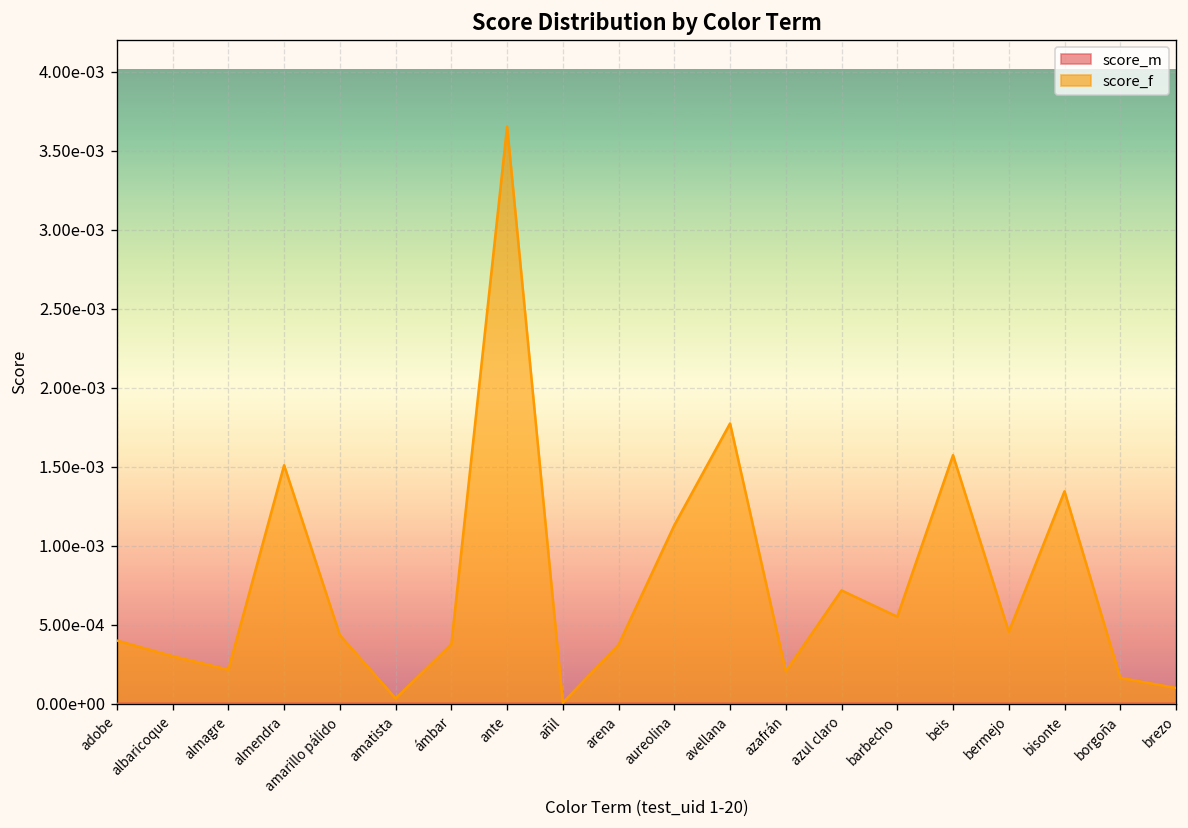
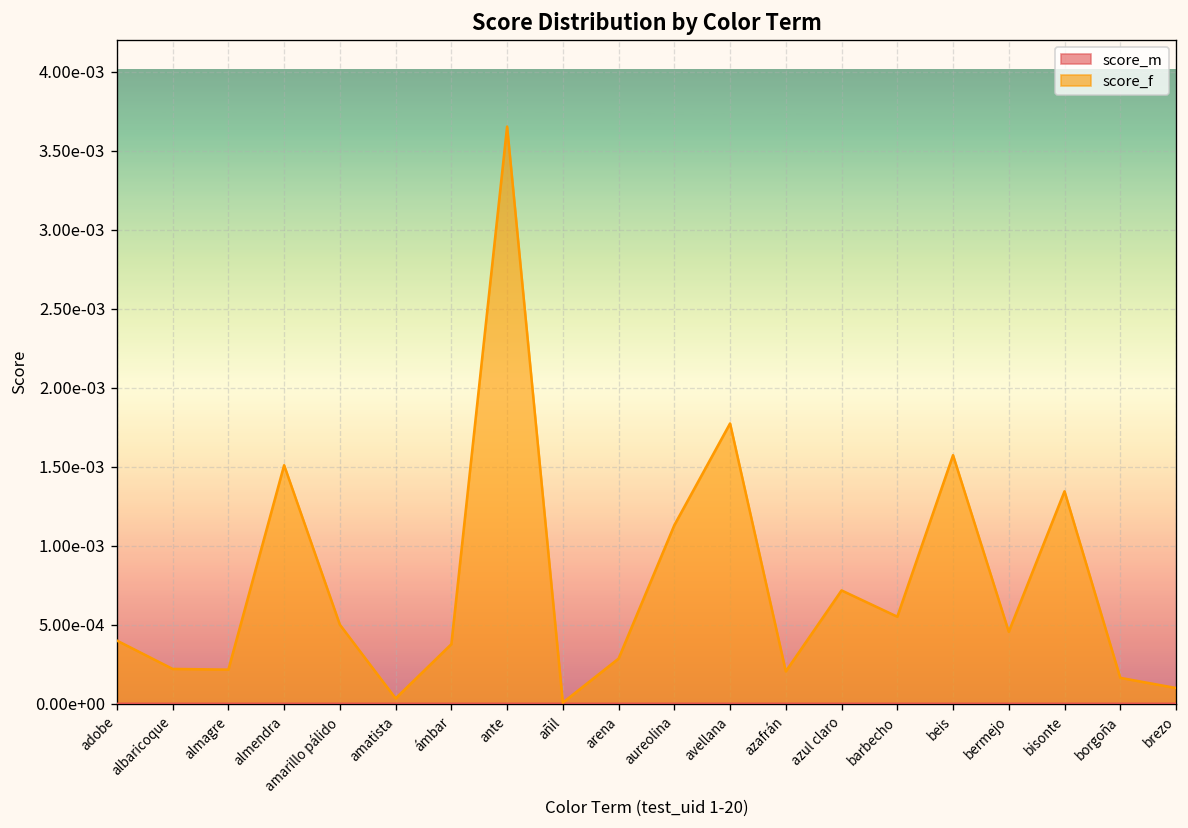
score_f, albaricoque: 0.00030 -> 0.00022
score_f, amarillo pálido: 0.00043 -> 0.00050
score_f, arena: 0.00037 -> 0.00029
